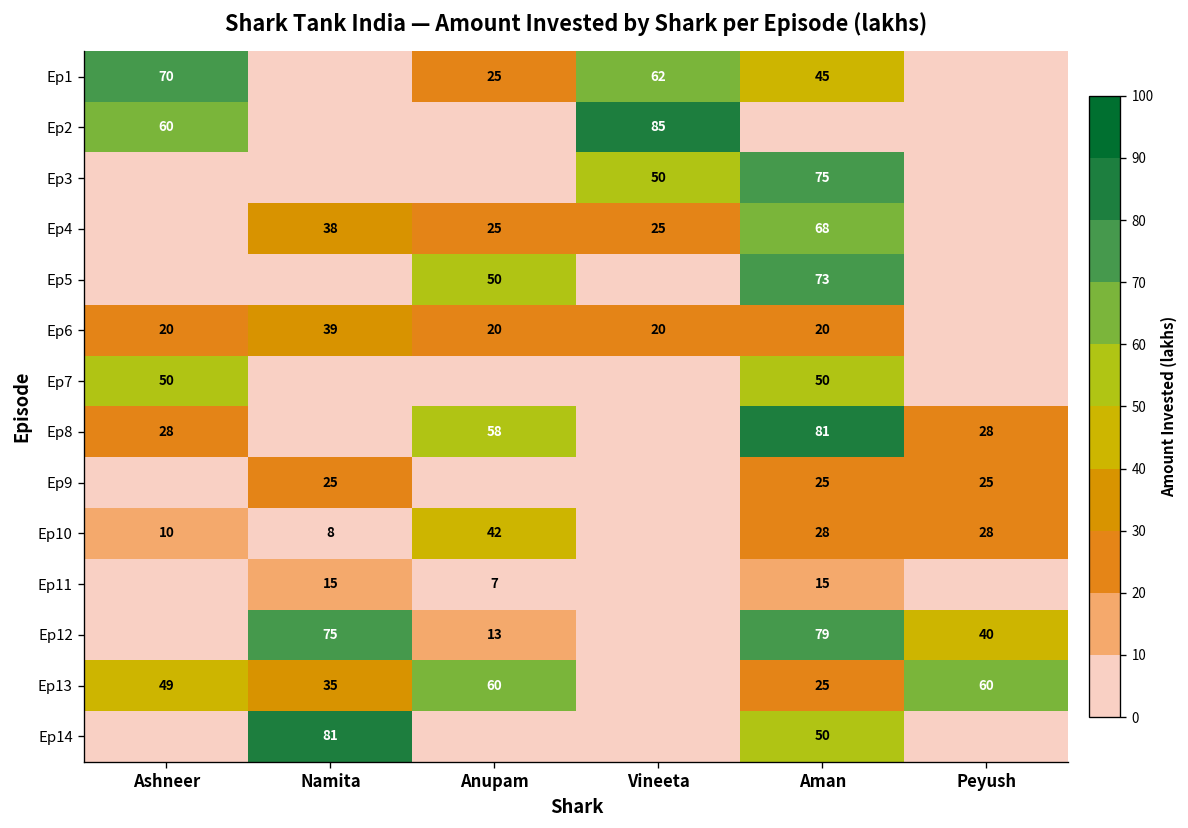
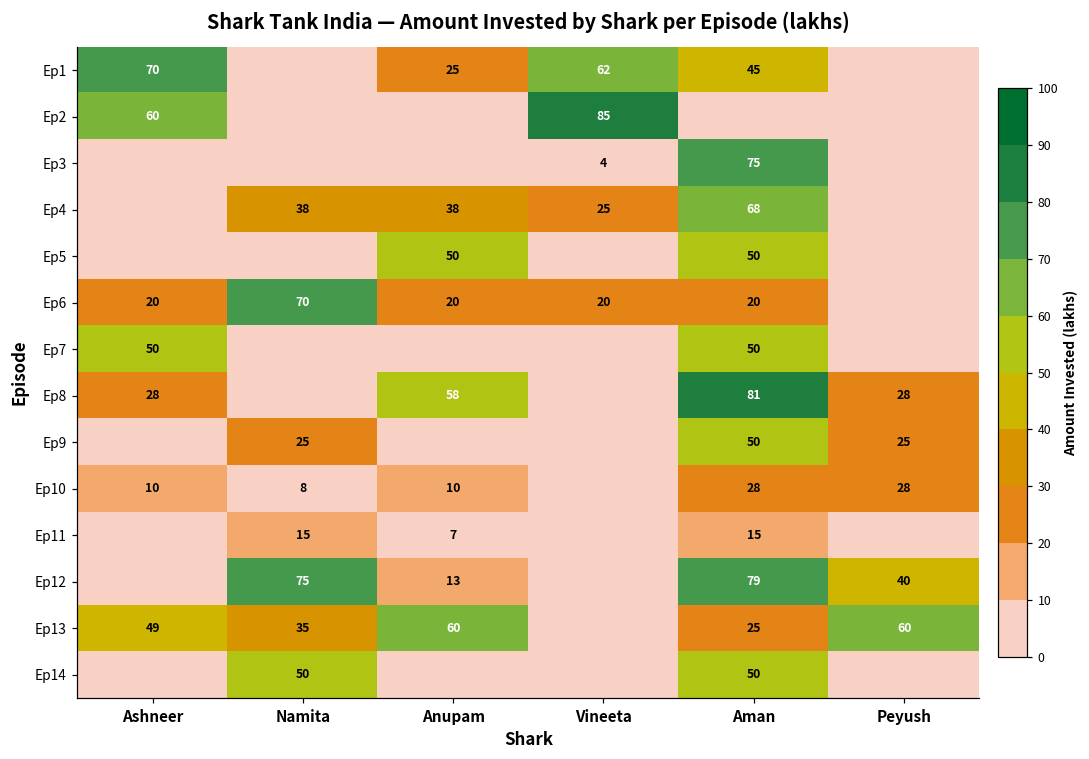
Ep3, Vineeta: 50 -> 4
Ep4, Anupam: 25 -> 38
Ep5, Aman: 73 -> 50
Ep6, Namita: 39 -> 70
Ep9, Aman: 25 -> 50
Ep10, Anupam: 42 -> 10
Ep14, Namita: 81 -> 50
